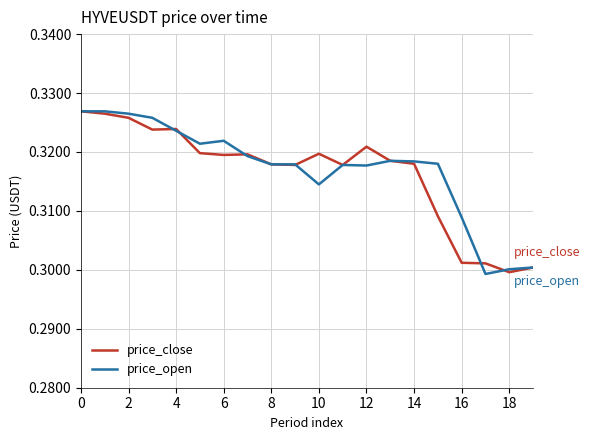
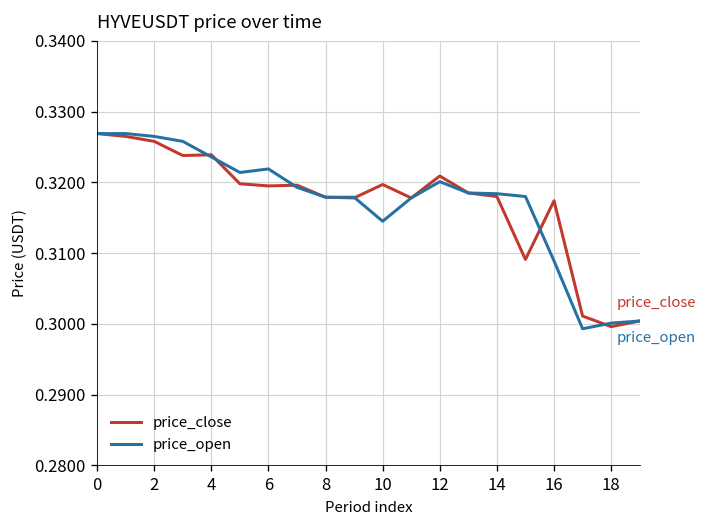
price_open, 12: 0.318 -> 0.320
price_close, 16: 0.301 -> 0.317
